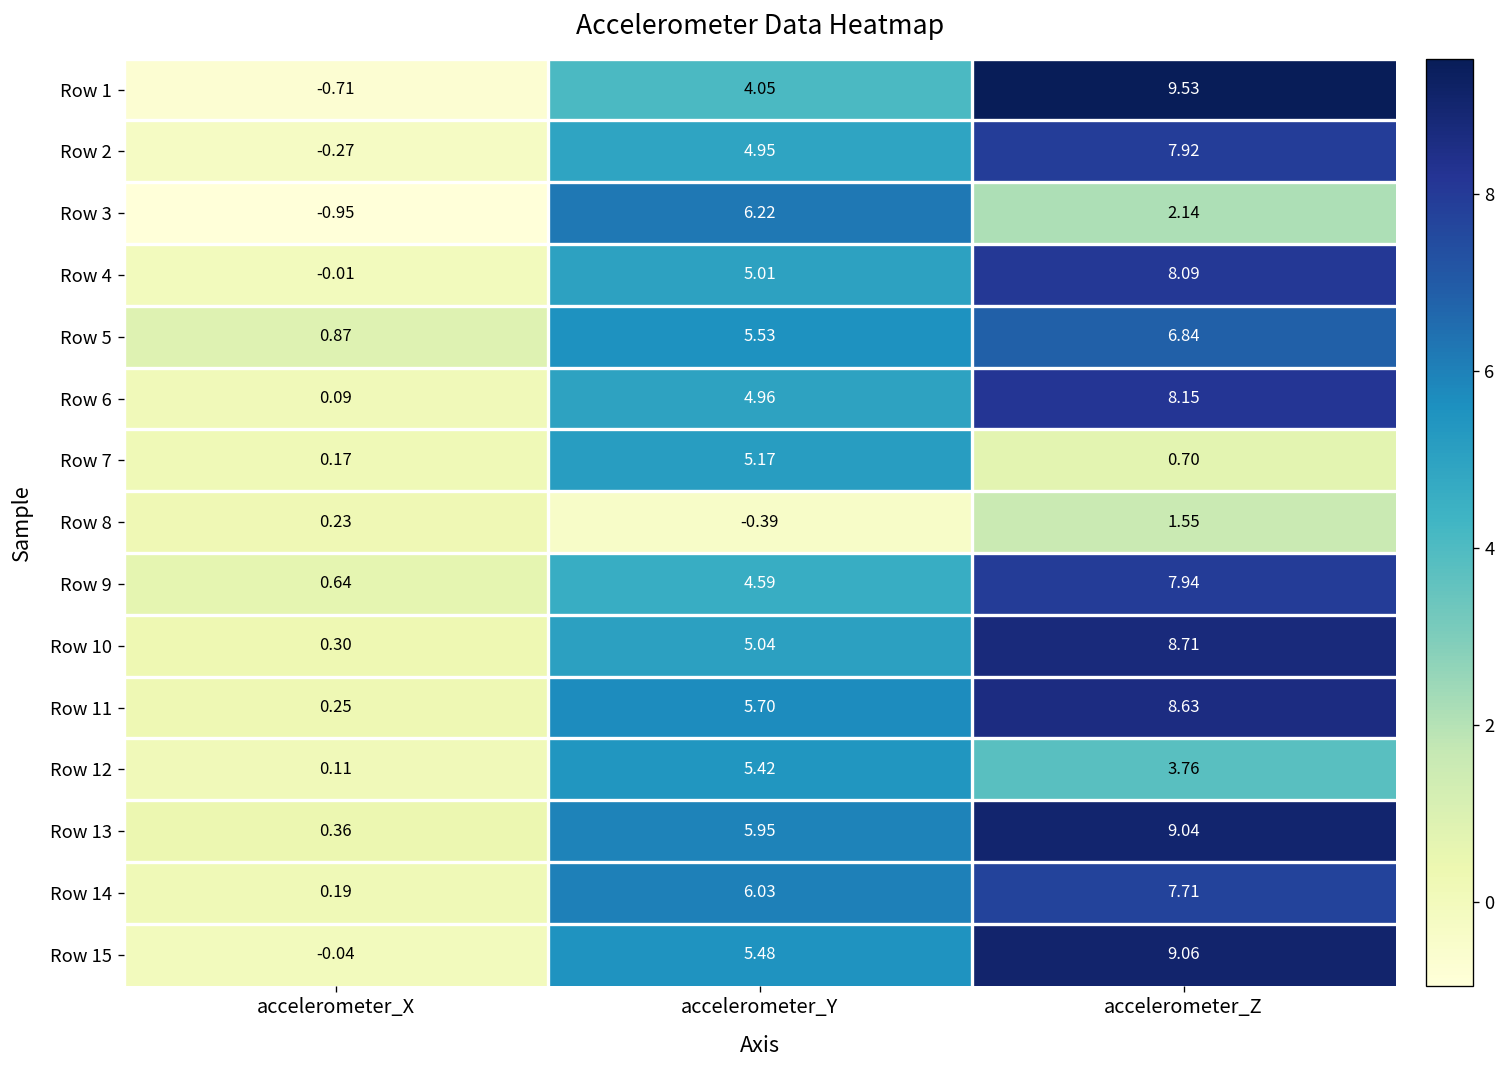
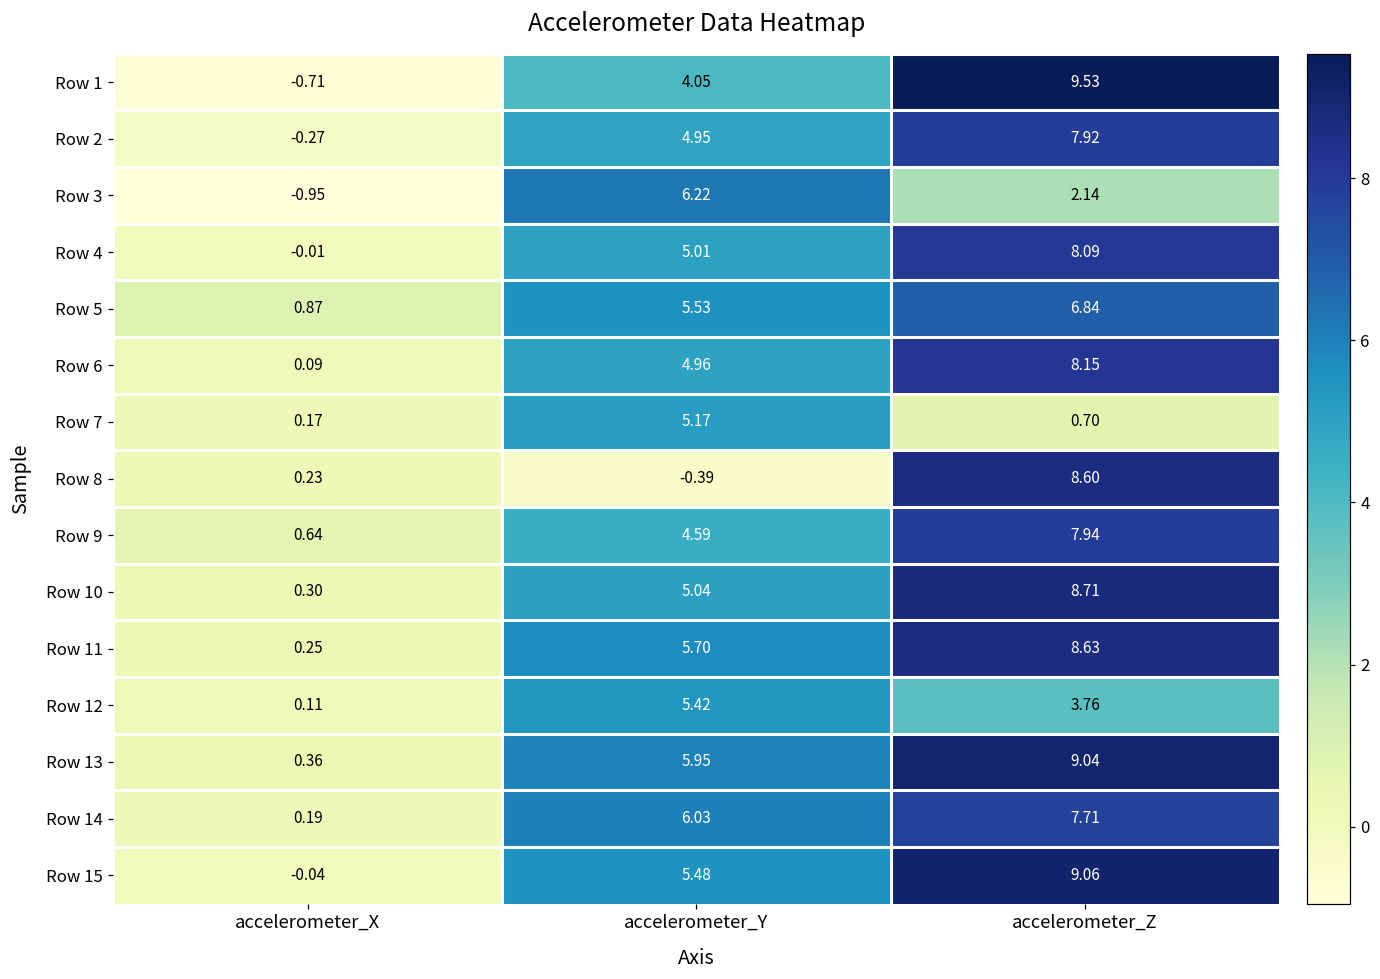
Row 8, accelerometer_Z: 1.55 -> 8.60
